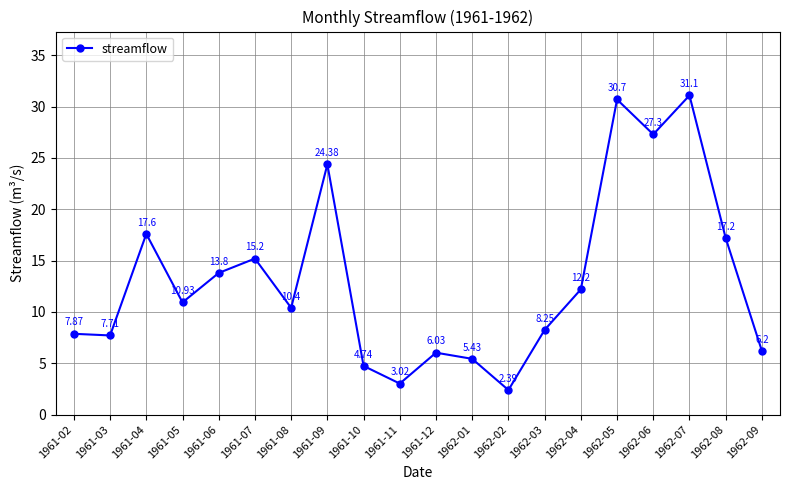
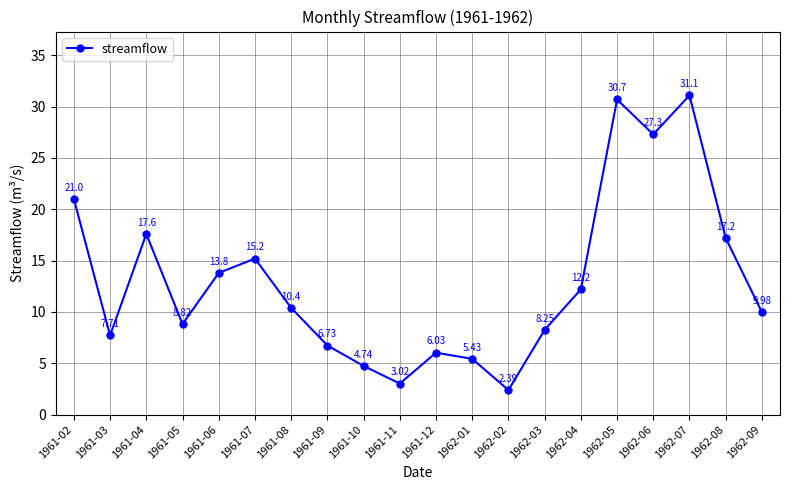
1961-02: 7.87 -> 21.0
1961-05: 10.93 -> 8.82
1961-09: 24.38 -> 6.73
1962-09: 6.2 -> 9.98
